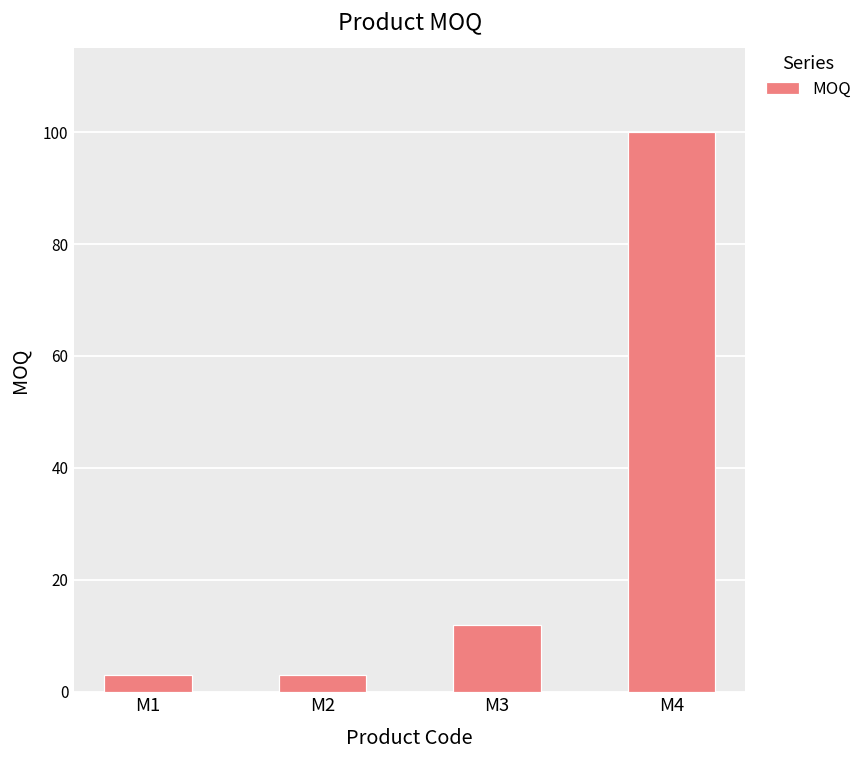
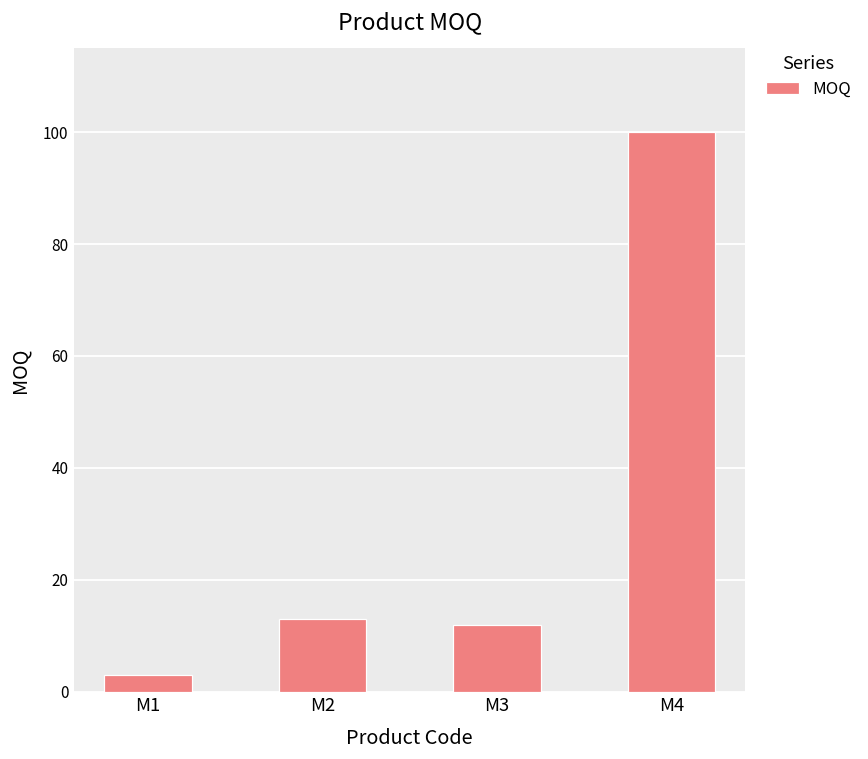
M2: 3 -> 13
